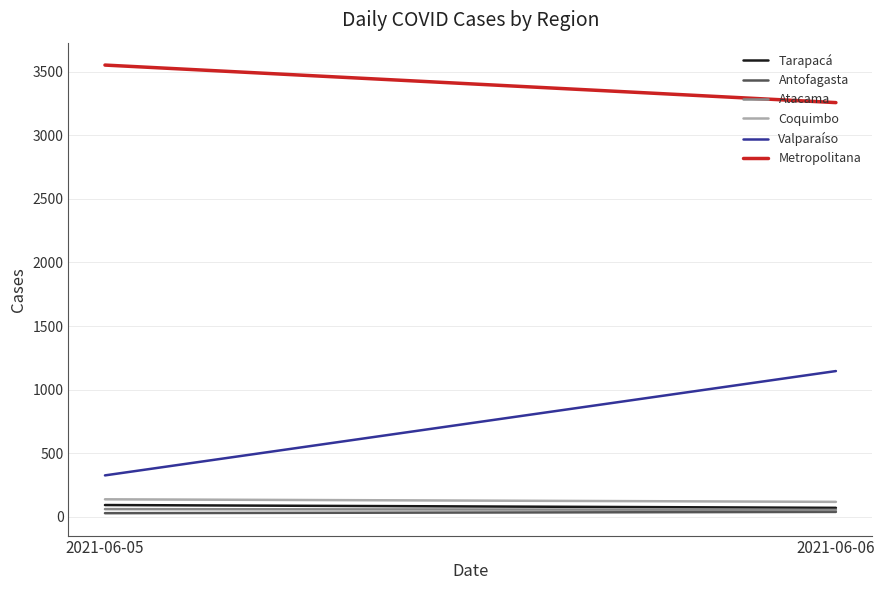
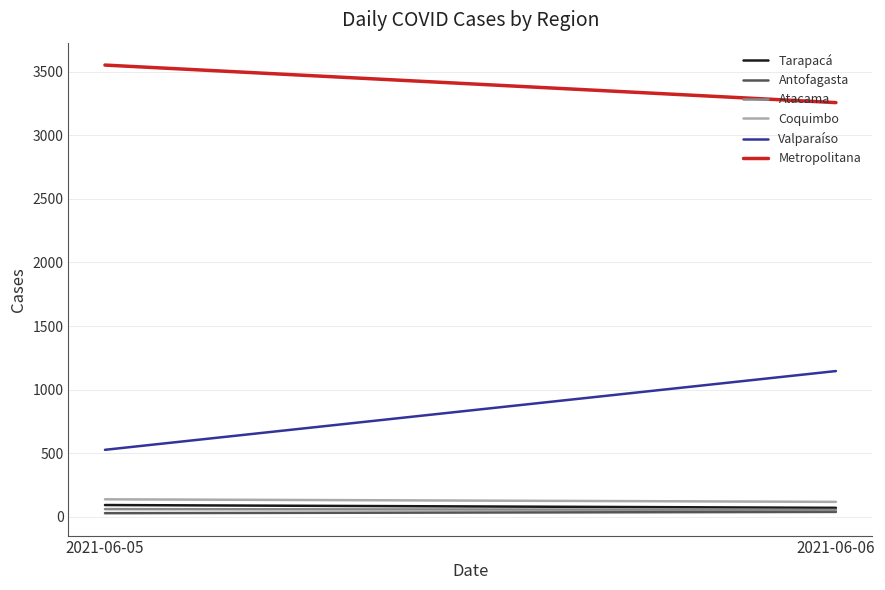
Valparaíso, 2021-06-05: 330 -> 530
